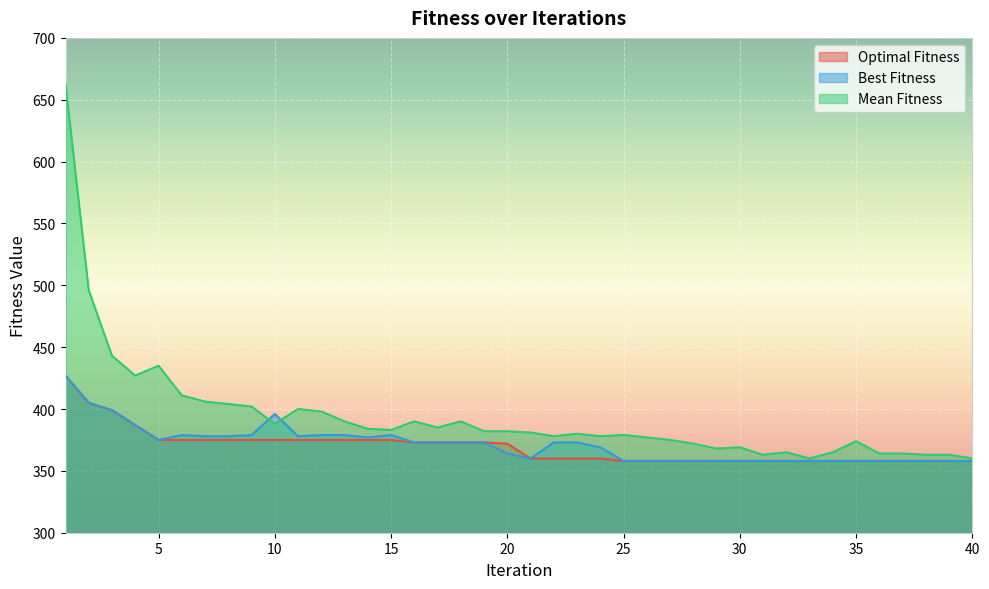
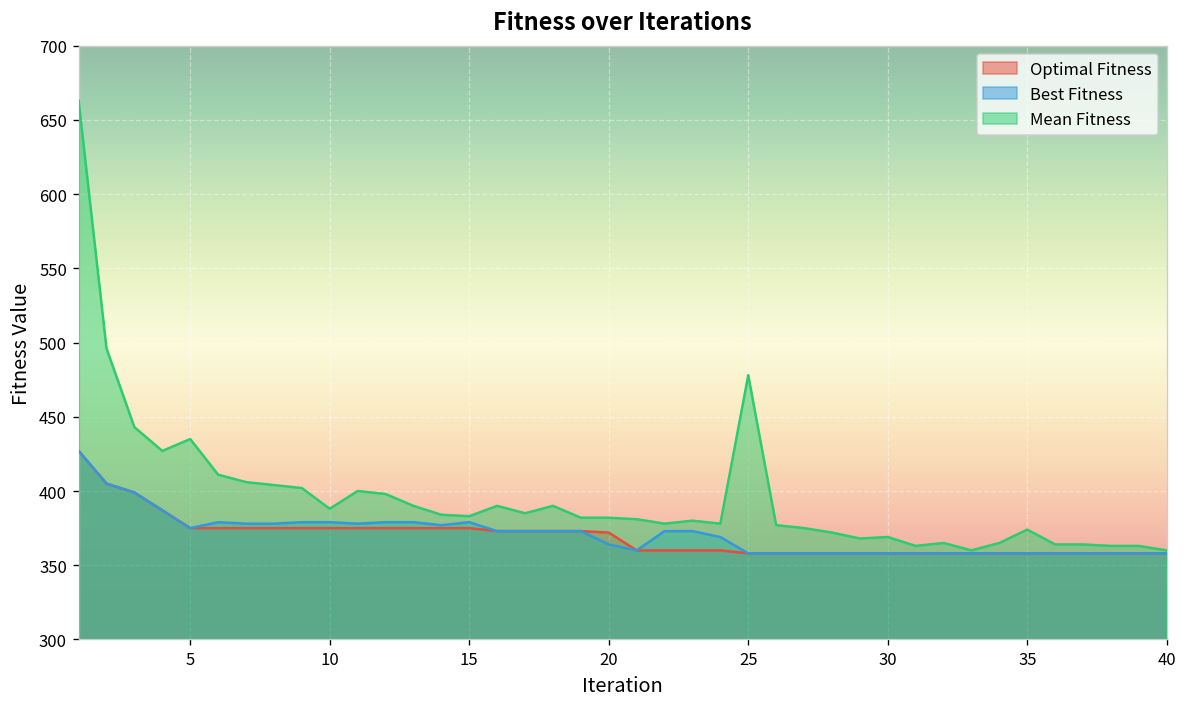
Best Fitness, 10: 396 -> 379
Mean Fitness, 25: 379 -> 478
